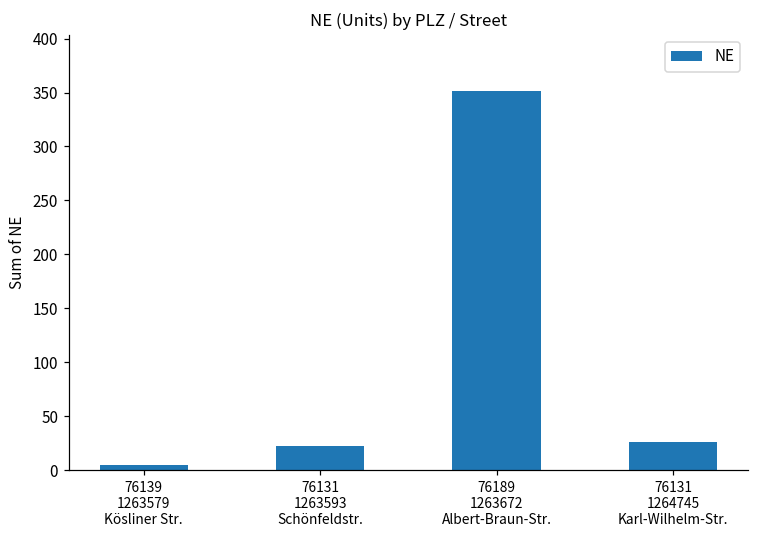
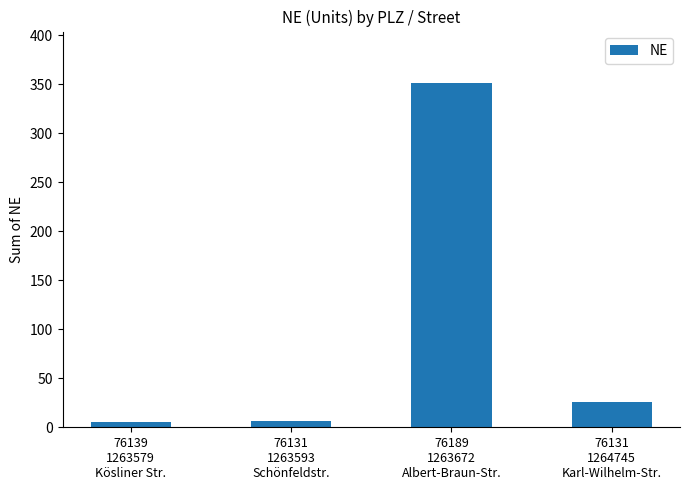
76131 1263593 Schönfeldstr.: 20 -> 10
